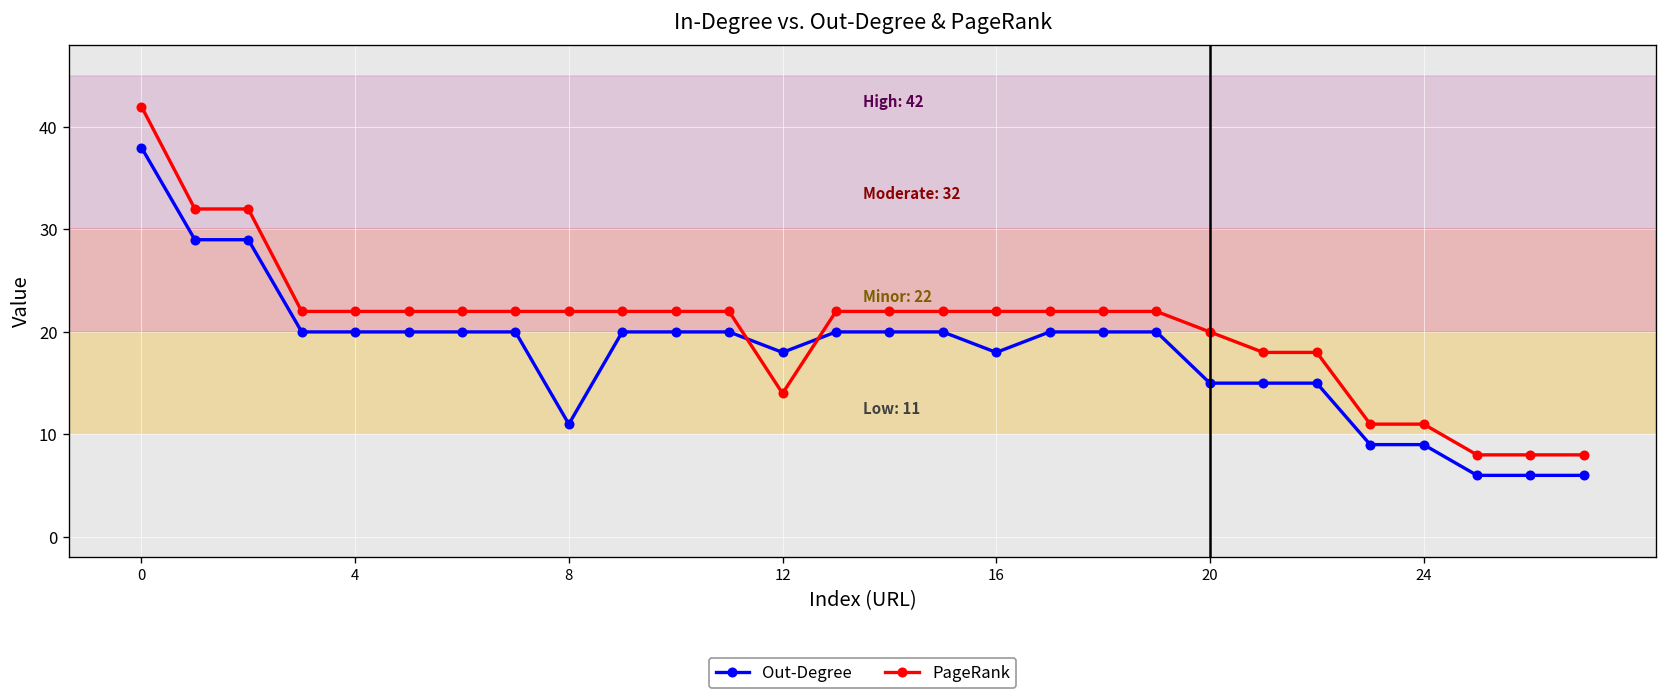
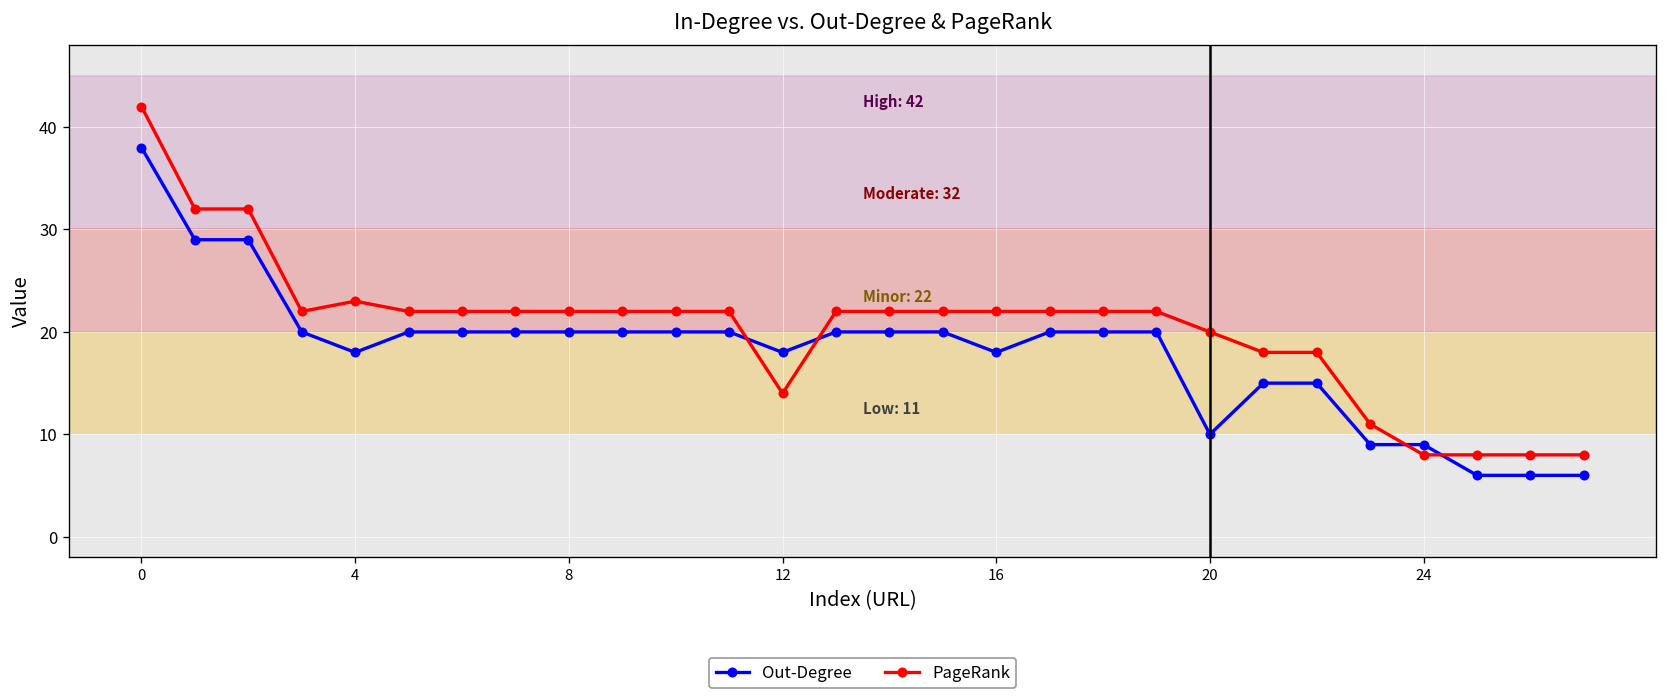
Out-Degree, 4: 20 -> 18
PageRank, 4: 22 -> 23
Out-Degree, 8: 11 -> 20
Out-Degree, 20: 15 -> 10
PageRank, 24: 11 -> 8
